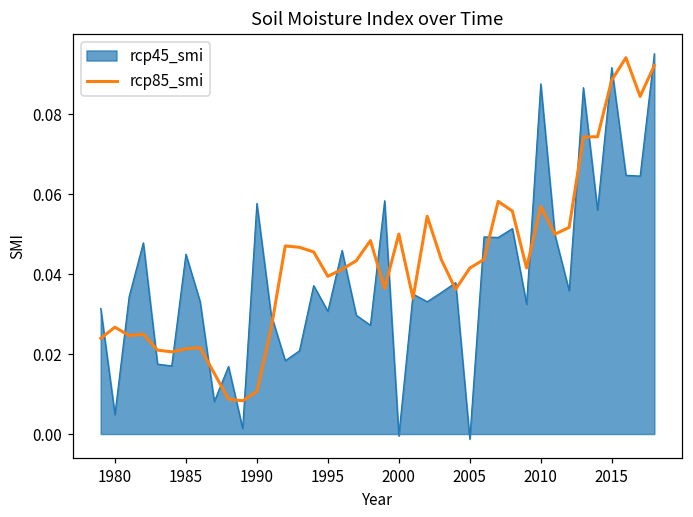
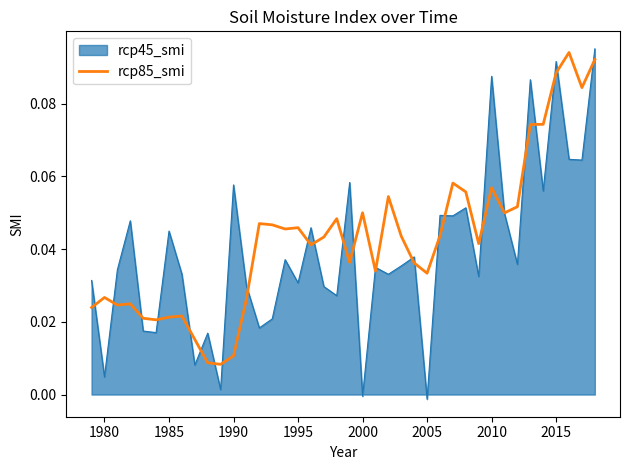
rcp85_smi, 1995: 0.039 -> 0.046
rcp85_smi, 2005: 0.041 -> 0.033
